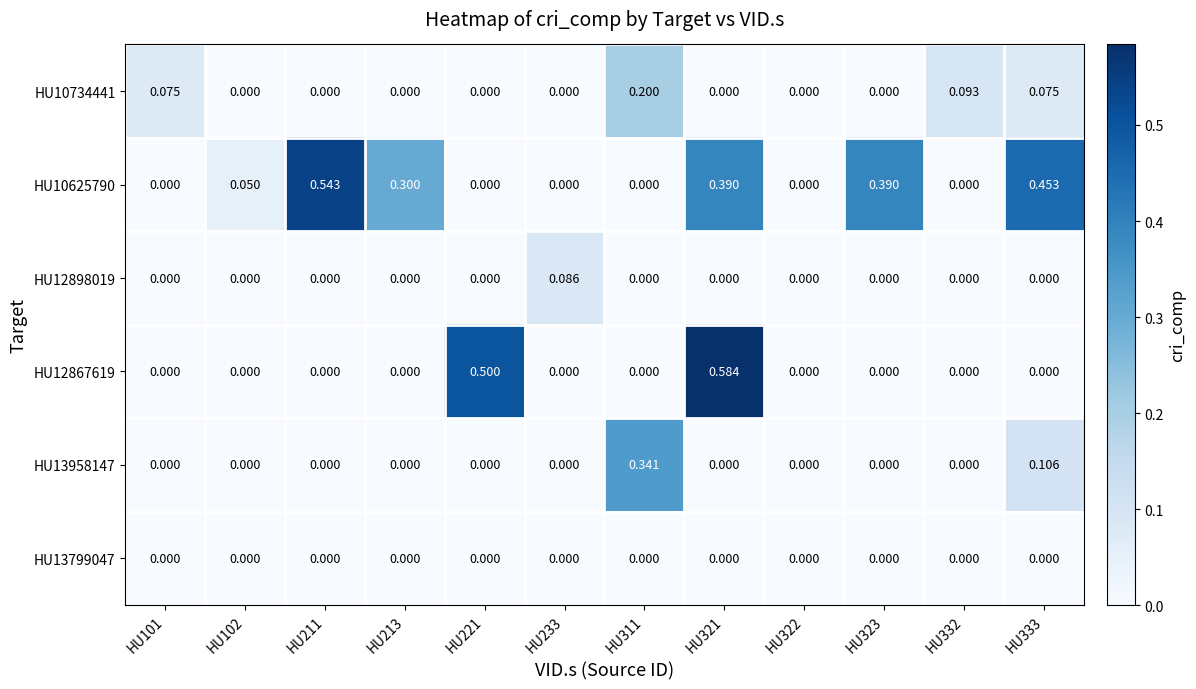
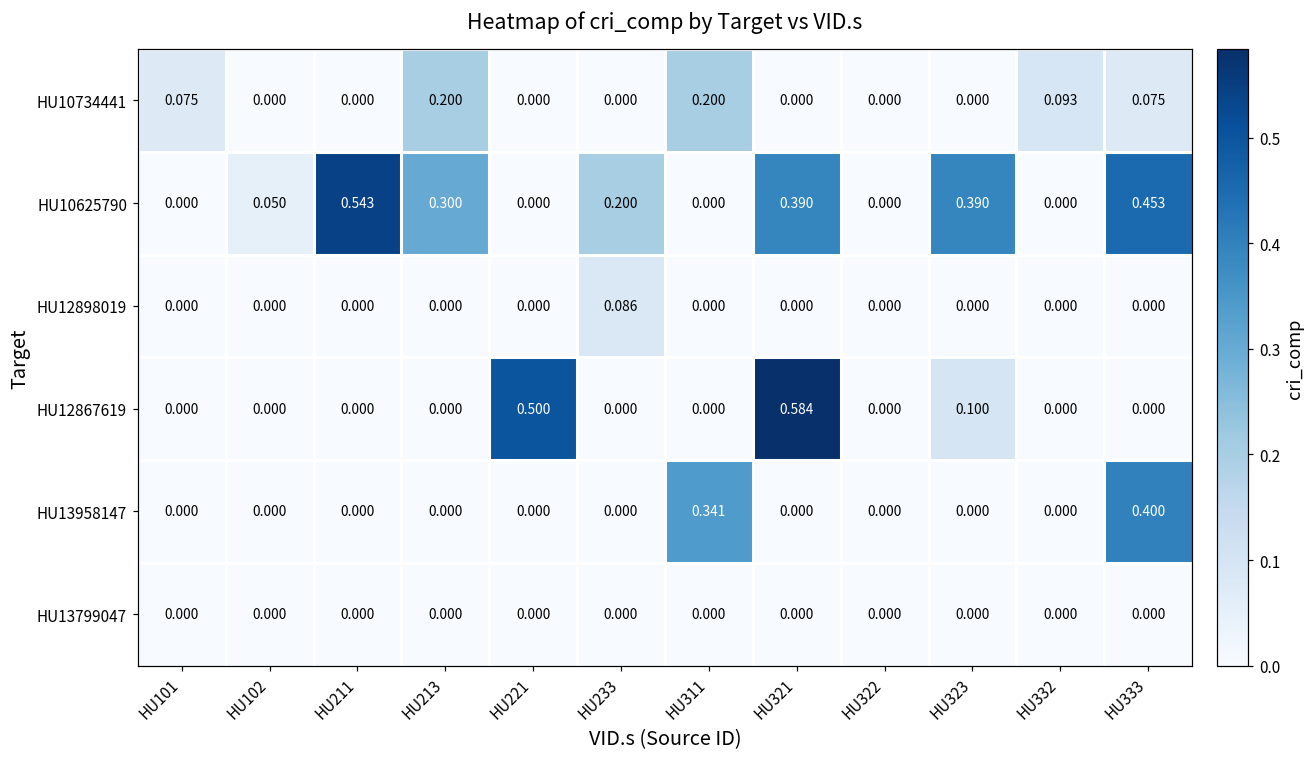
HU10734441, HU213: 0.000 -> 0.200
HU10625790, HU233: 0.000 -> 0.200
HU12867619, HU323: 0.000 -> 0.100
HU13958147, HU333: 0.106 -> 0.400
